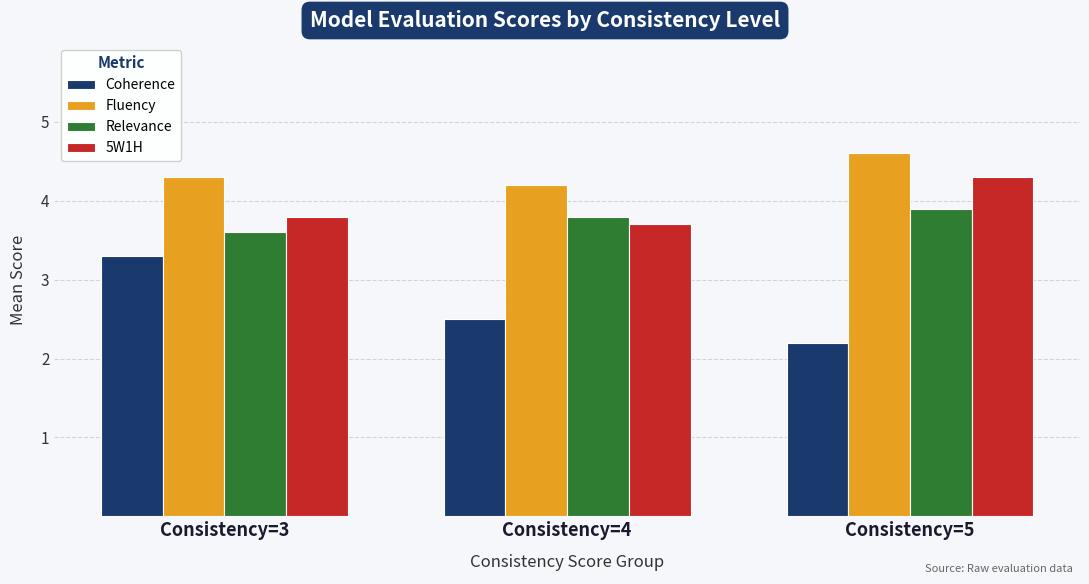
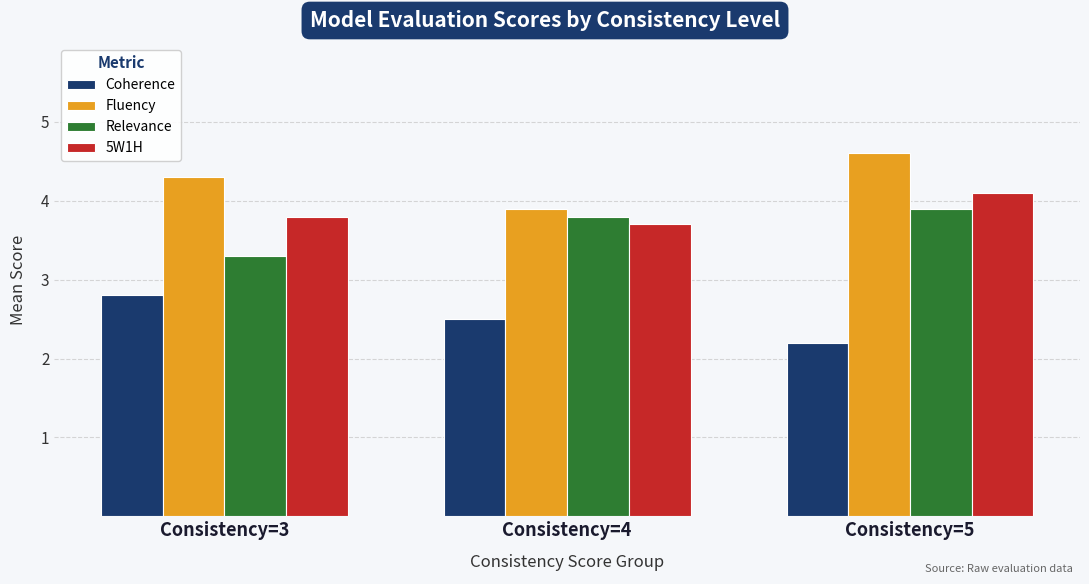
Coherence, Consistency=3: 3.3 -> 2.8
Relevance, Consistency=3: 3.6 -> 3.3
Fluency, Consistency=4: 4.2 -> 3.9
5W1H, Consistency=5: 4.3 -> 4.1
